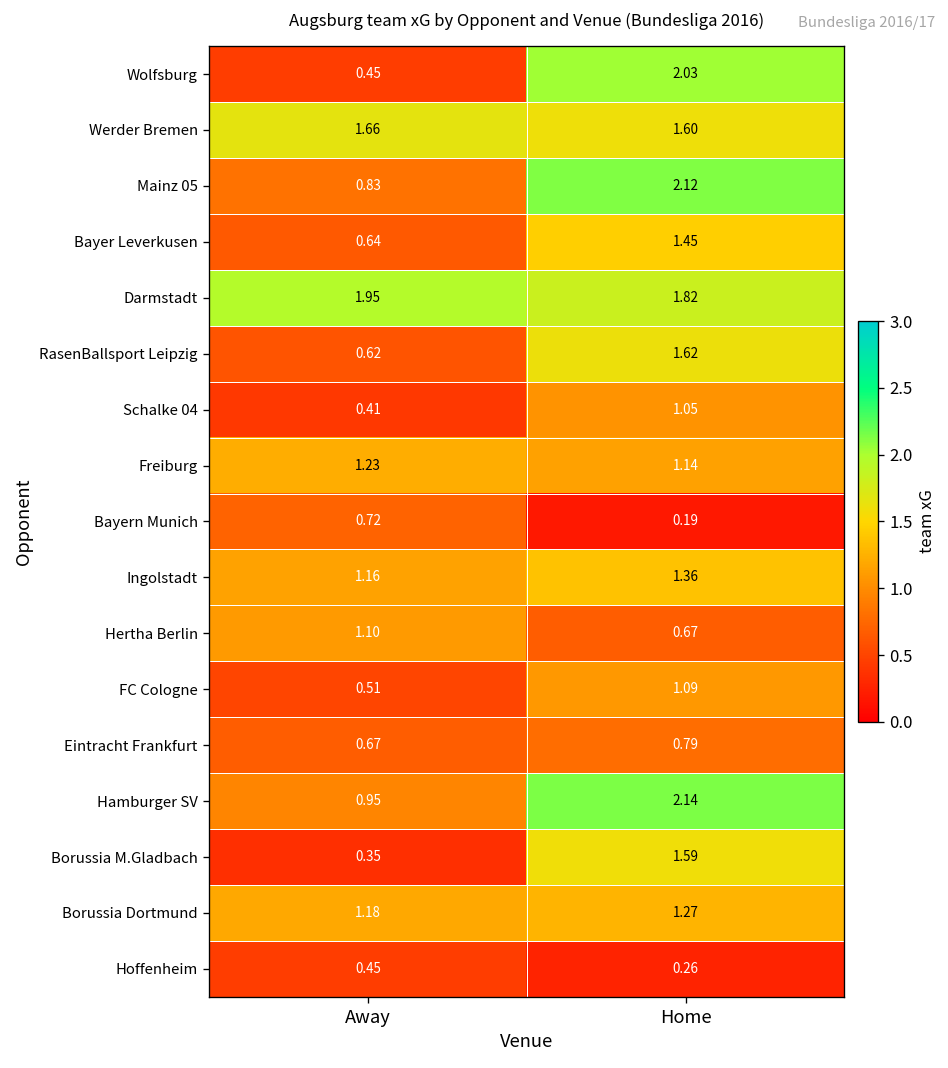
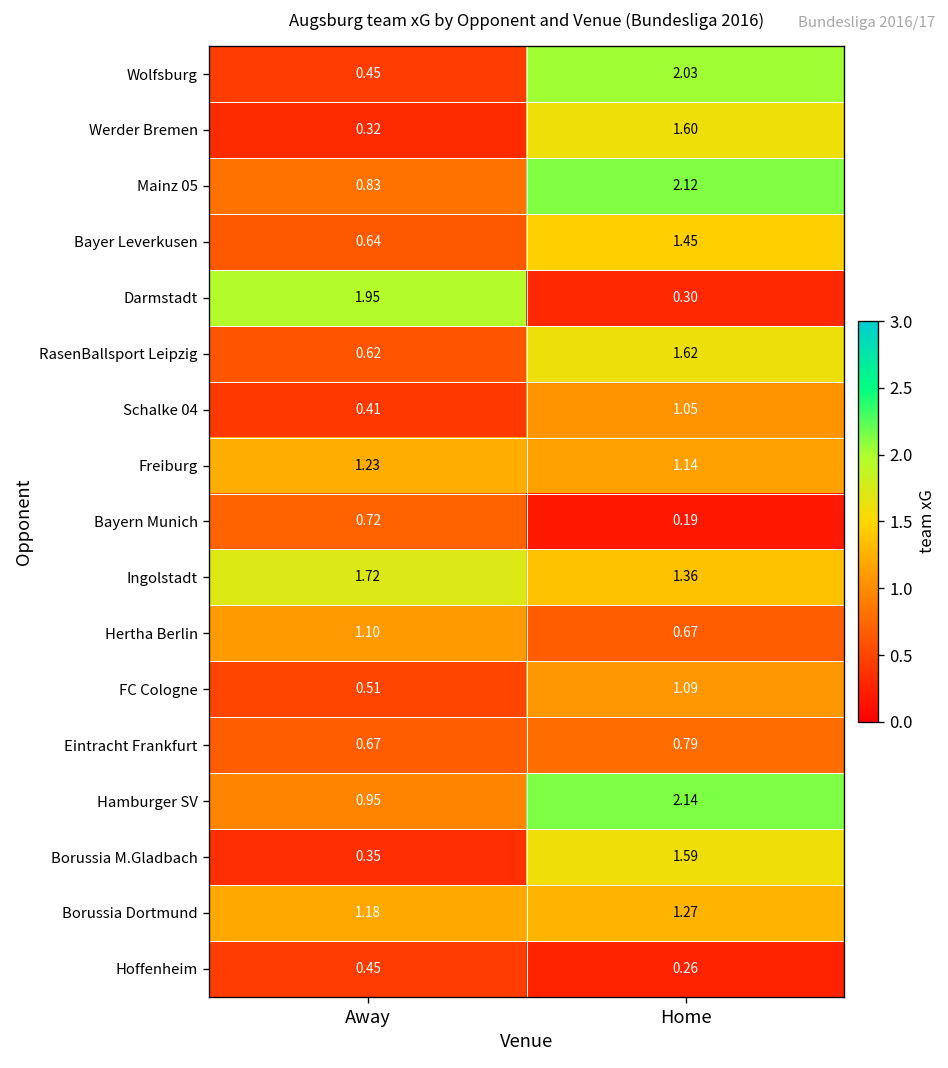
Werder Bremen, Away: 1.66 -> 0.32
Darmstadt, Home: 1.82 -> 0.30
Ingolstadt, Away: 1.16 -> 1.72
